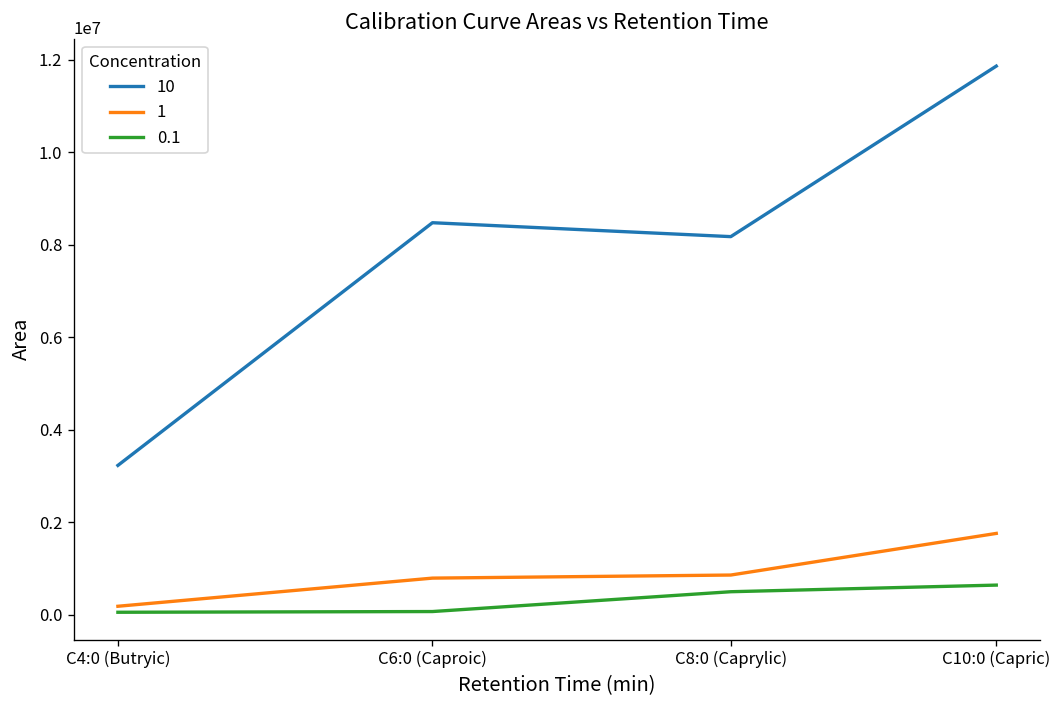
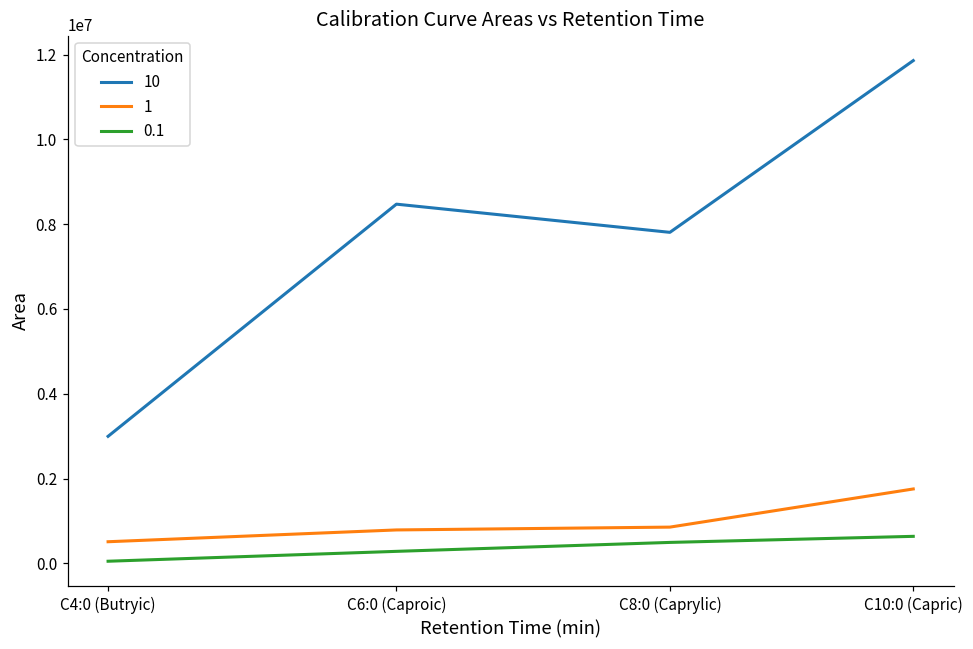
10, C4:0 (Butryic): 3200000 -> 3000000
1, C4:0 (Butryic): 200000 -> 500000
0.1, C6:0 (Caproic): 100000 -> 300000
10, C8:0 (Caprylic): 8200000 -> 7800000
